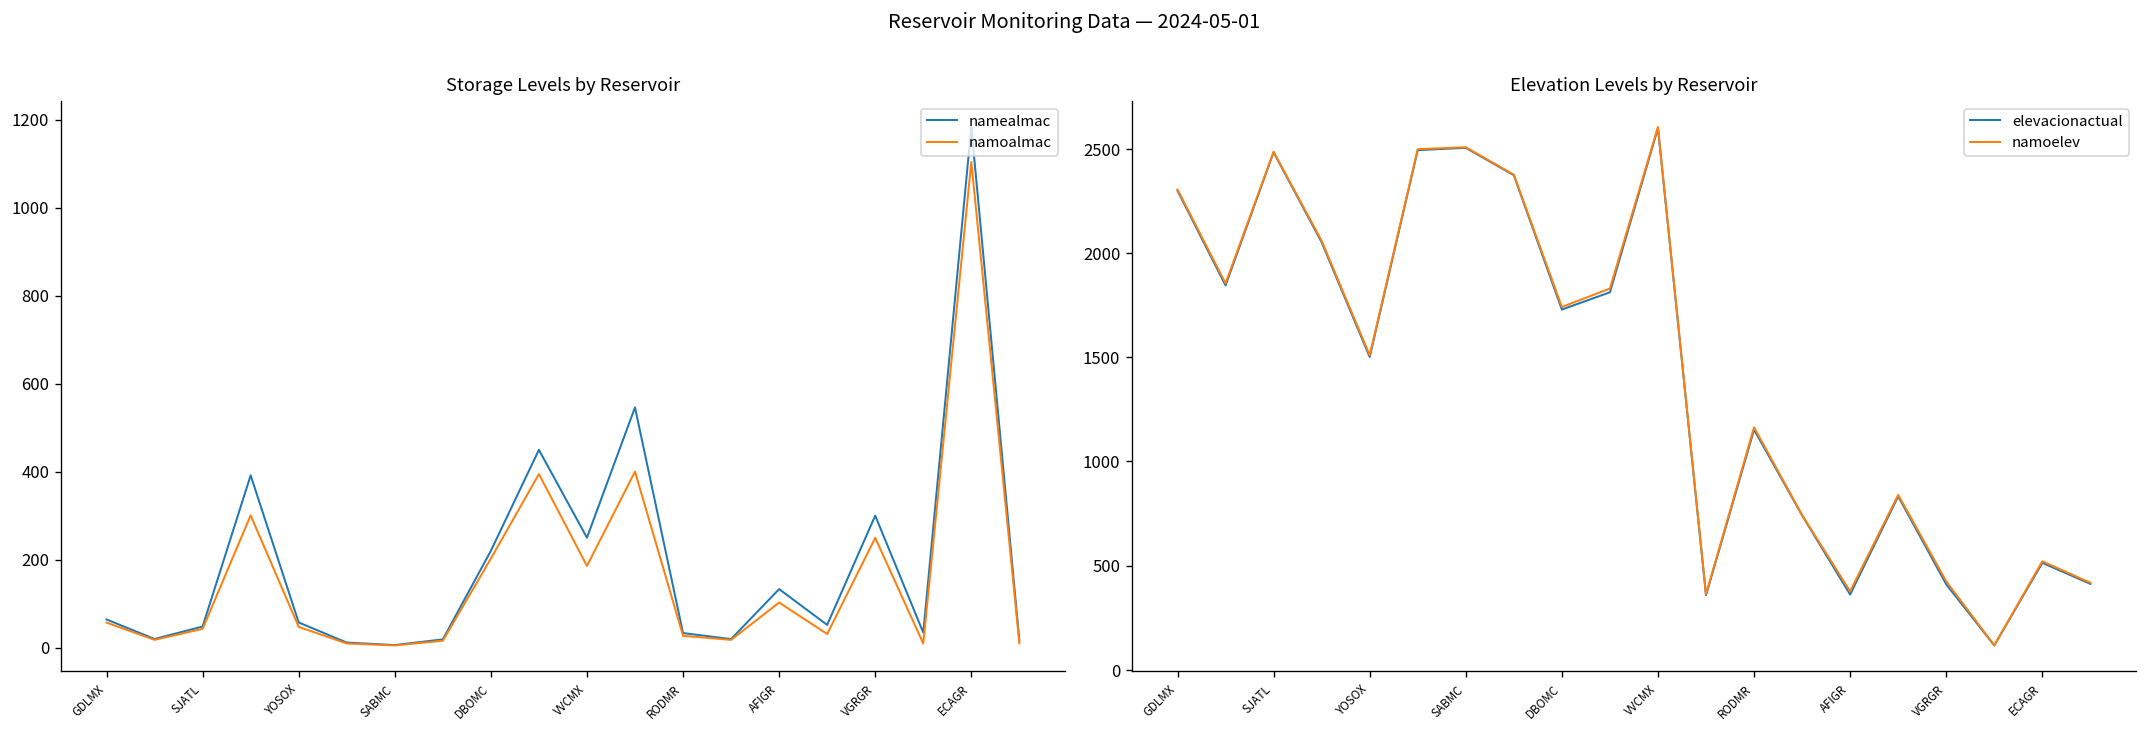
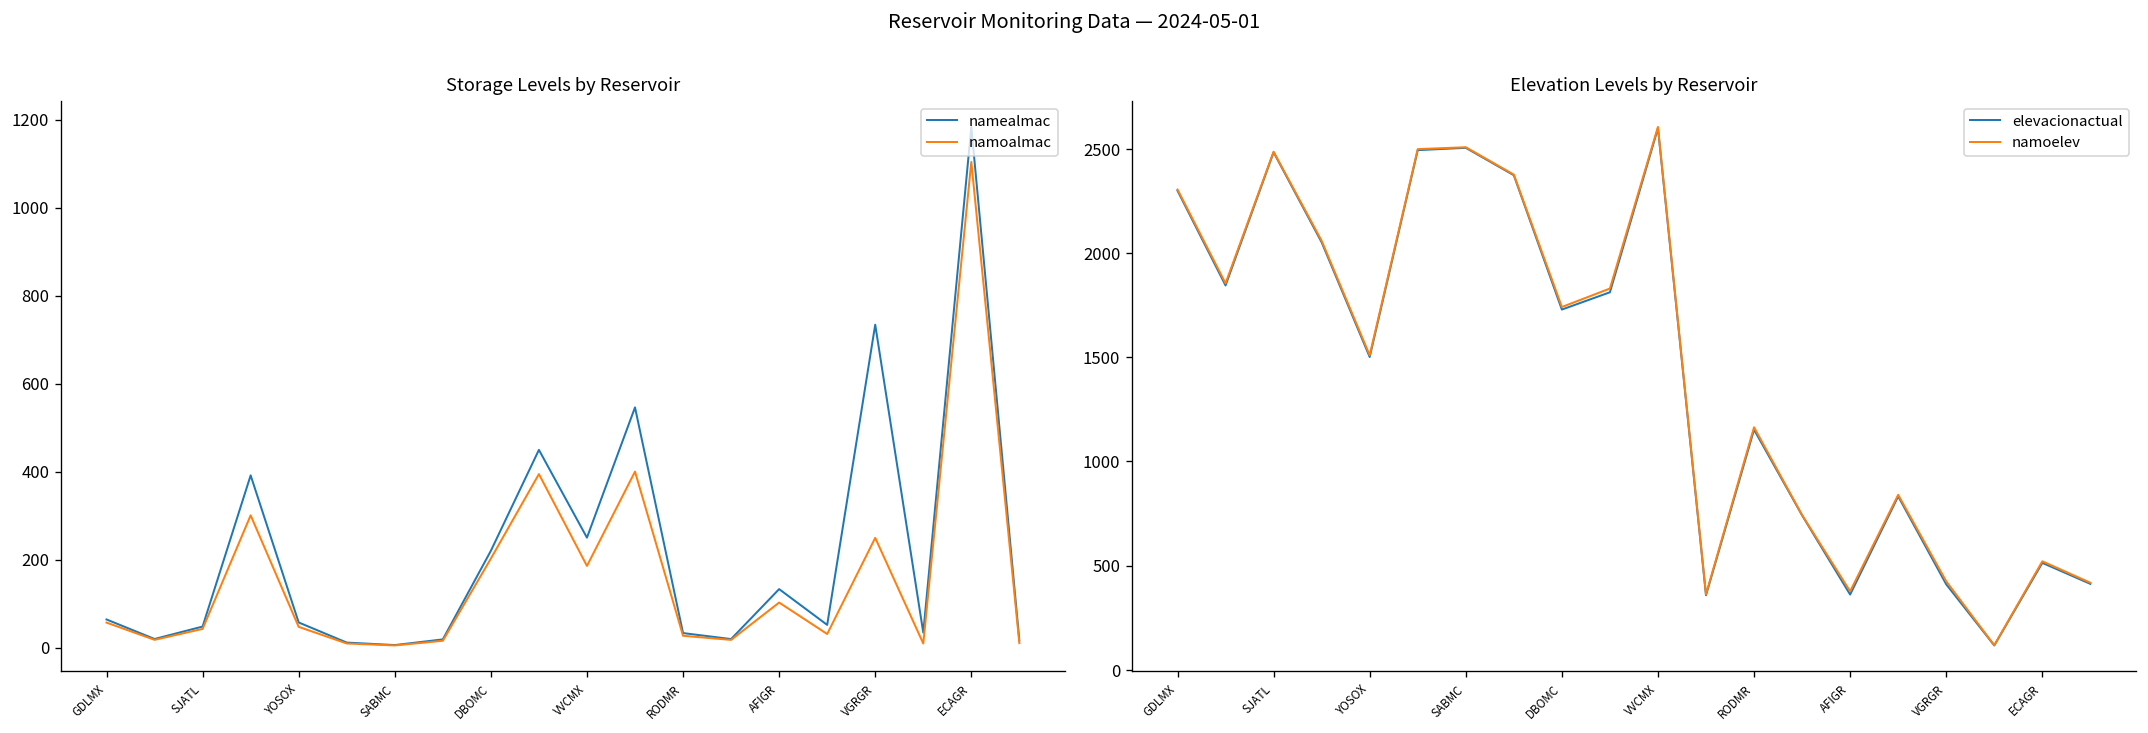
Storage Levels by Reservoir, namealmac, VGRGR: 300 -> 730
